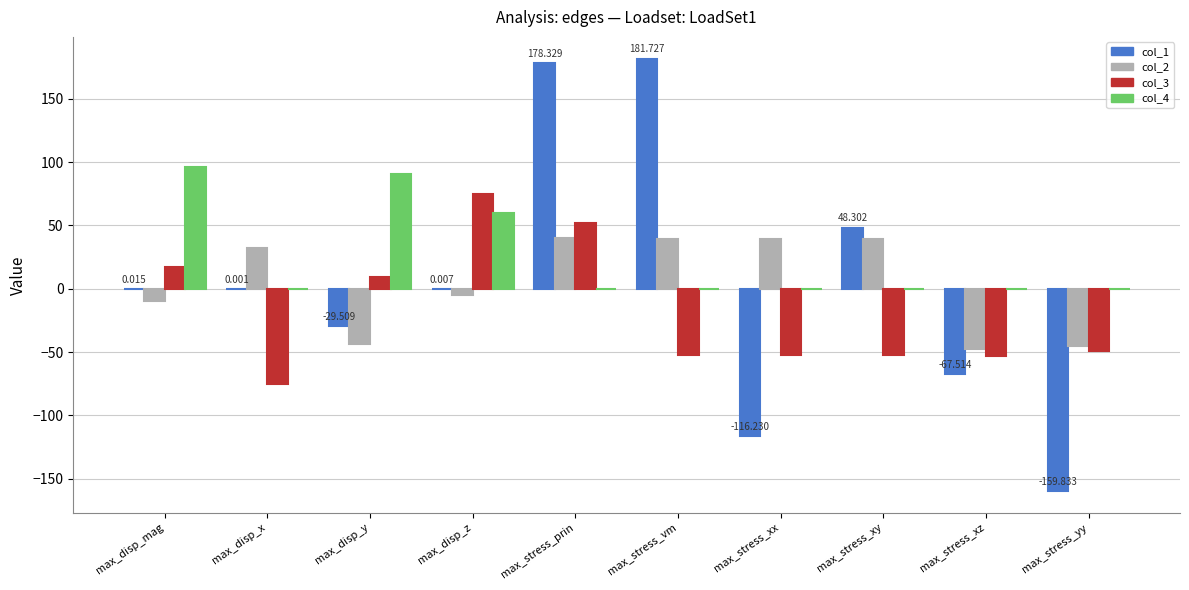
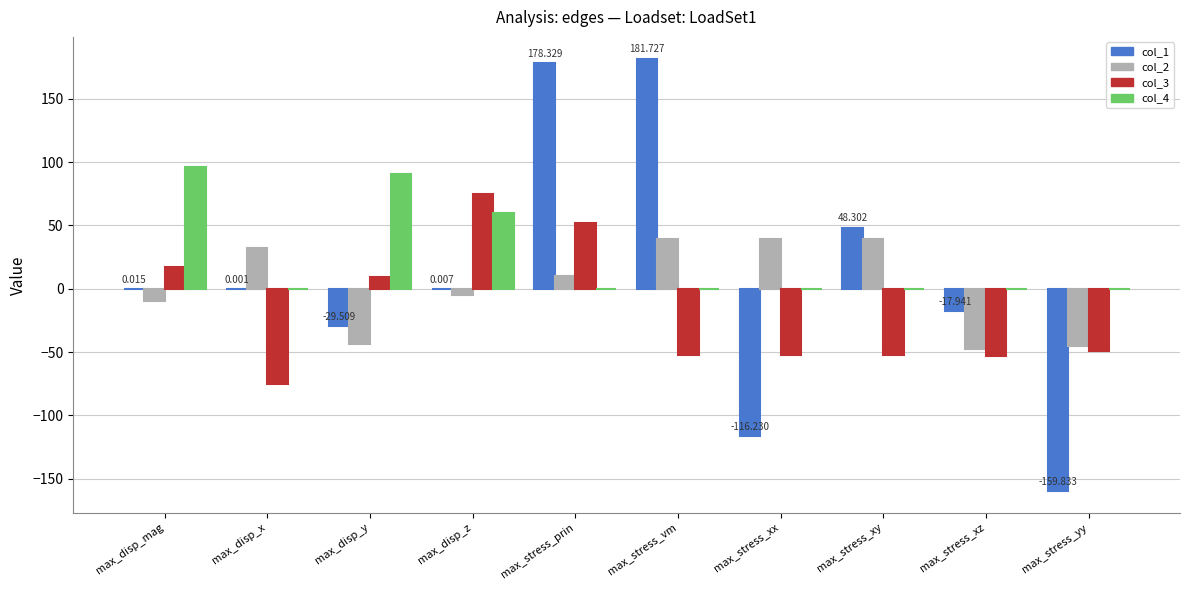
col_2, max_stress_prin: 40 -> 10
col_1, max_stress_xz: -67.514 -> -17.941
